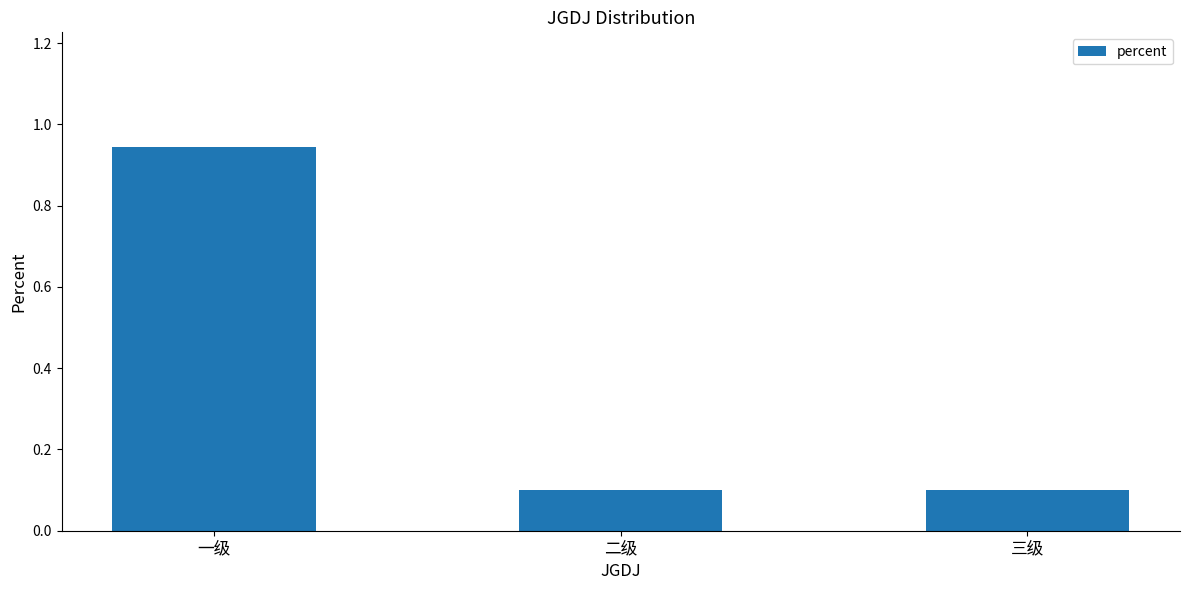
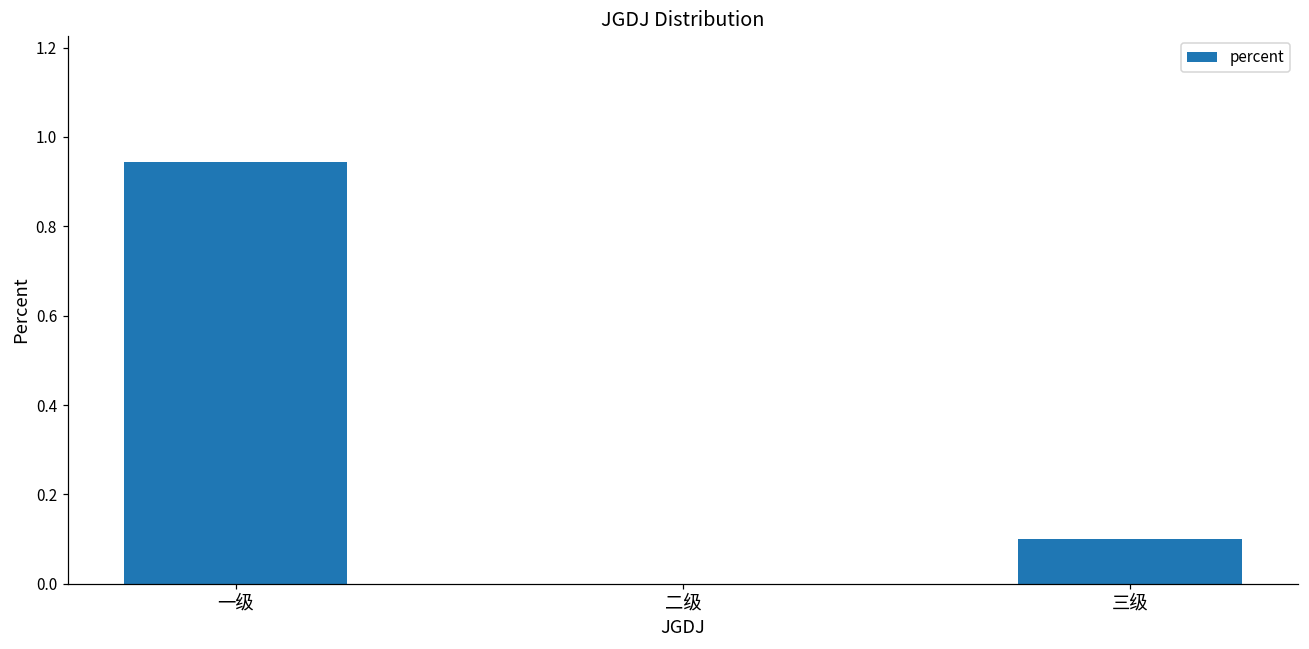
二级: 0.1 -> 0.0
